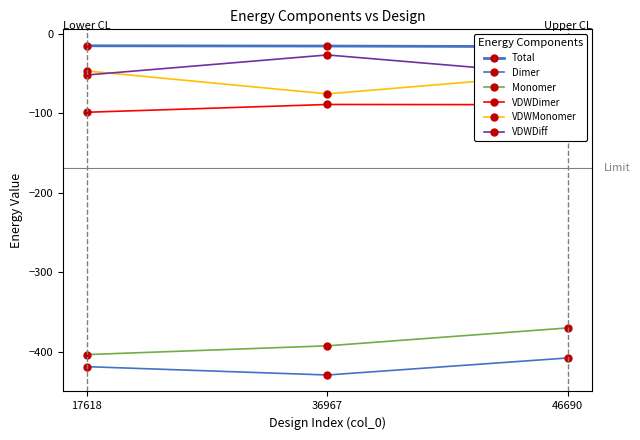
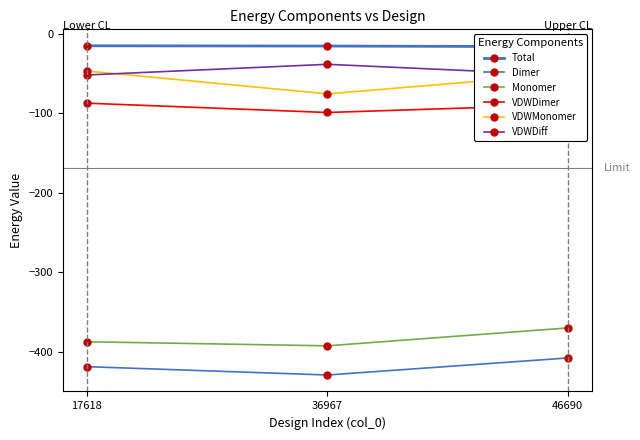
Monomer, 17618: -400 -> -390
VDWDimer, 17618: -100 -> -90
VDWDimer, 36967: -90 -> -100
VDWDiff, 36967: -30 -> -40
